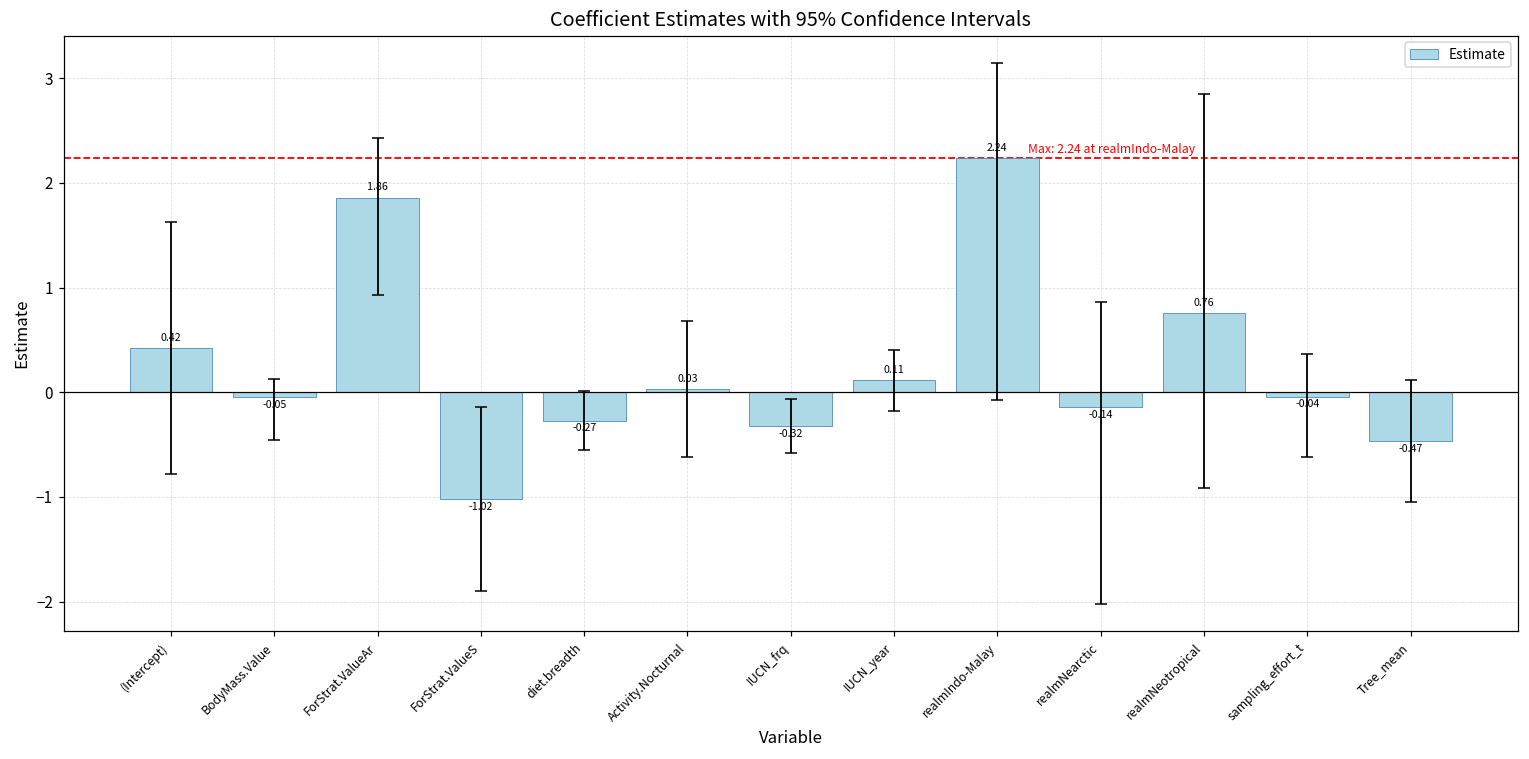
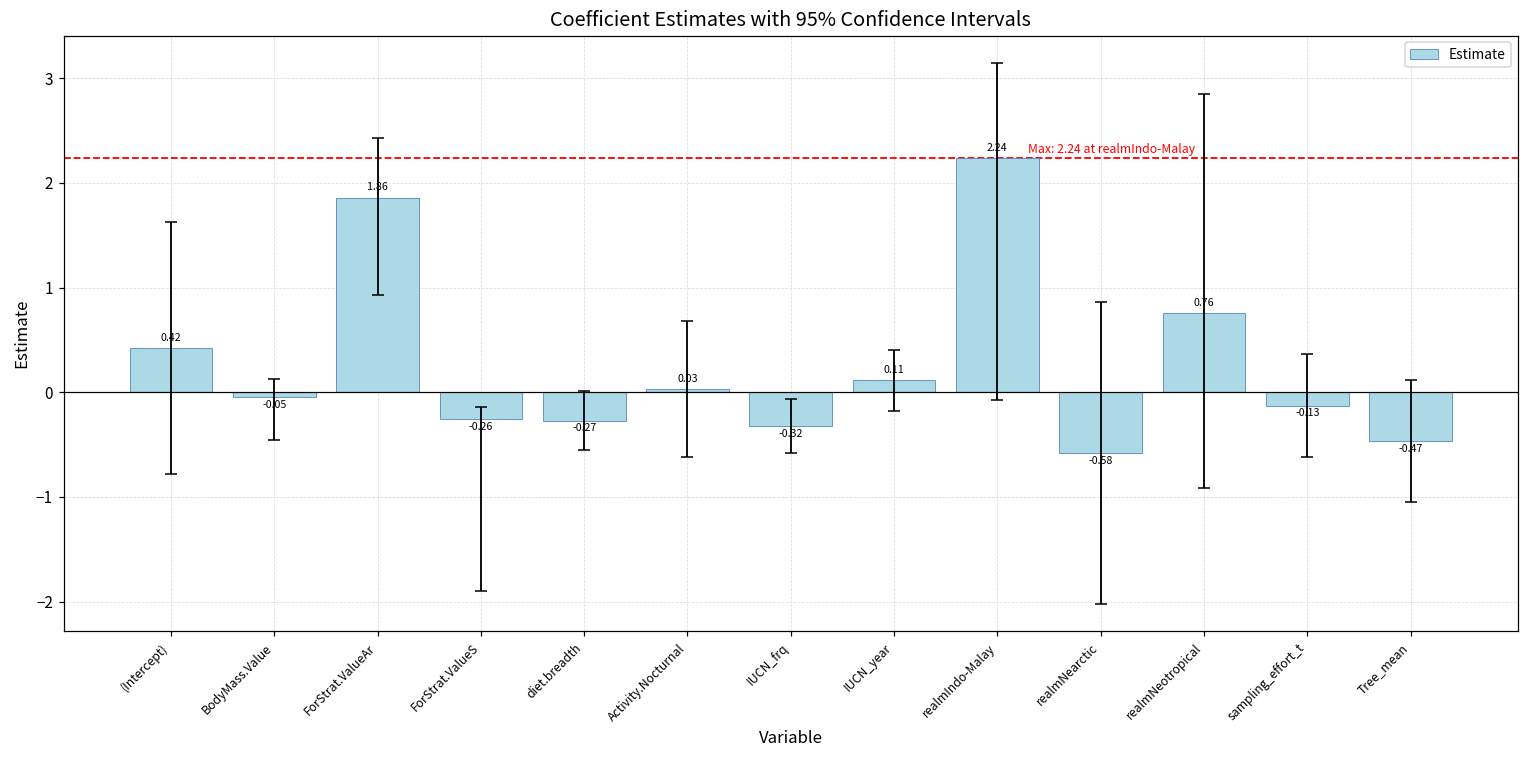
Estimate, ForStrat.ValueS: -1.02 -> -0.26
Estimate, realmNearctic: -0.14 -> -0.58
Estimate, sampling_effort_t: -0.04 -> -0.13
